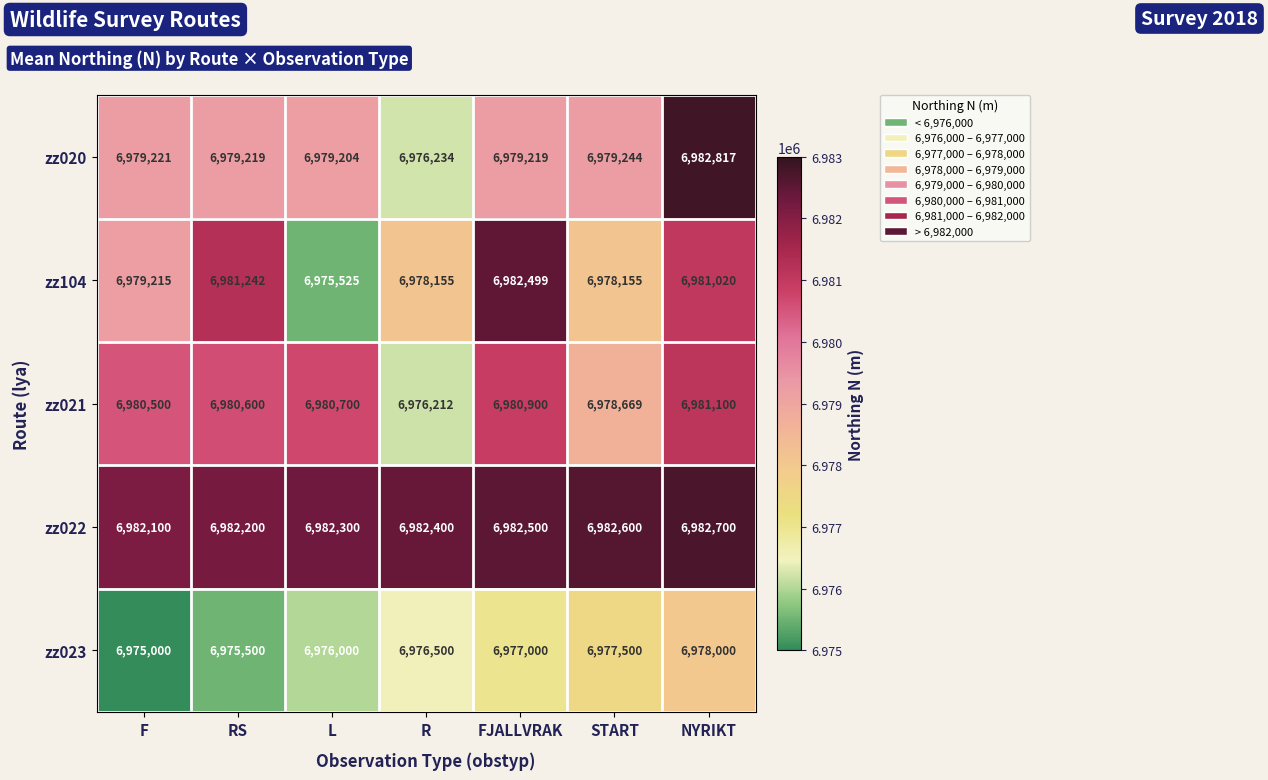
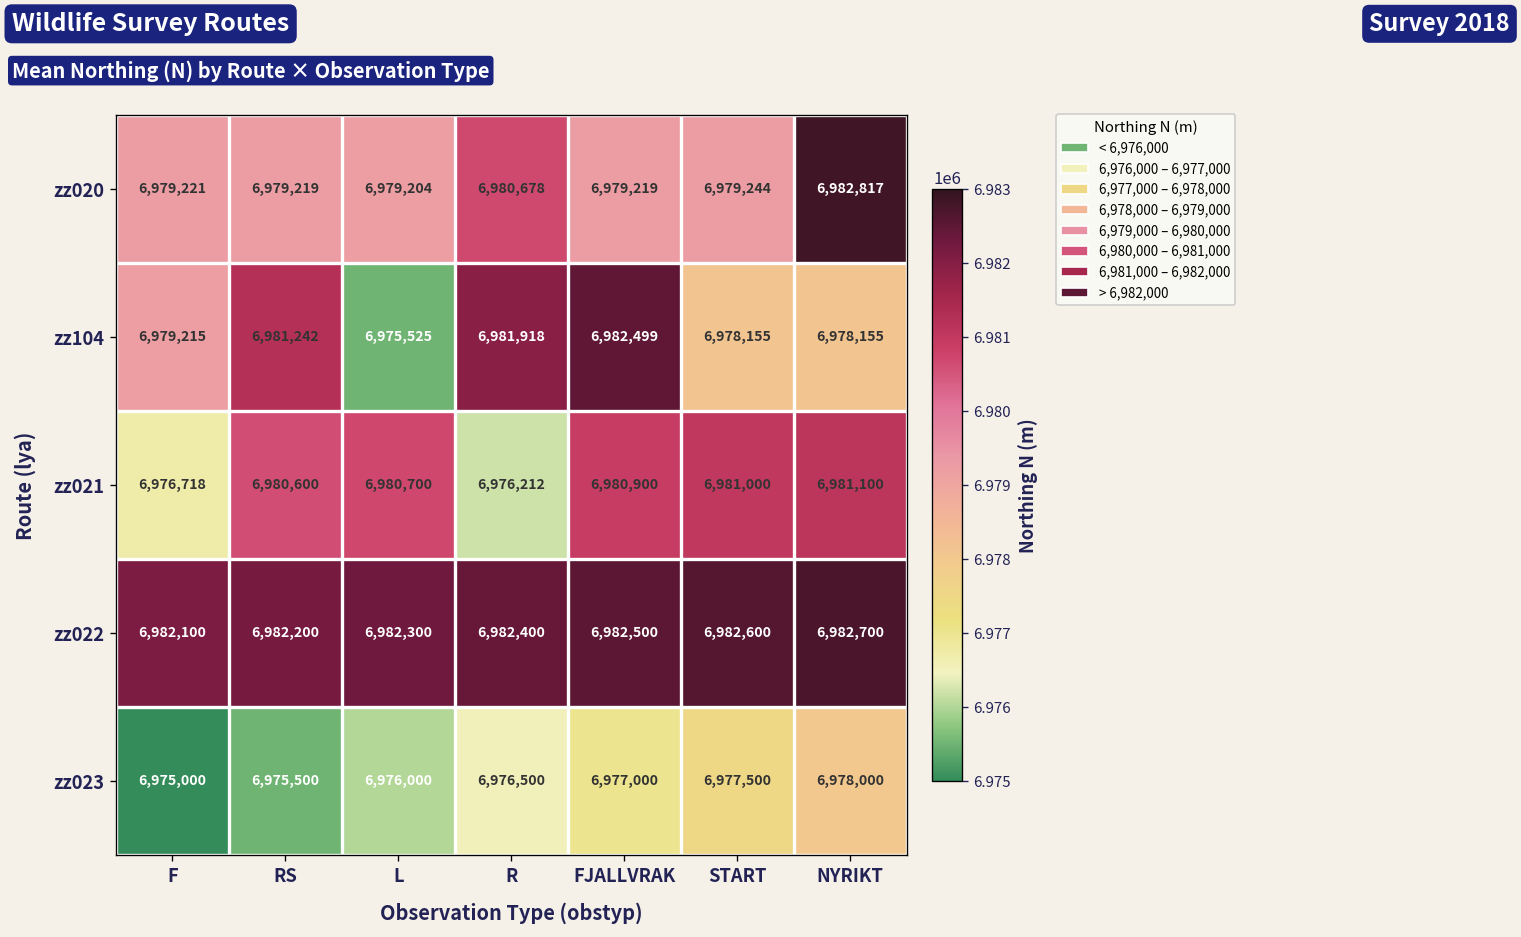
zz020, R: 6,976,234 -> 6,980,678
zz104, R: 6,978,155 -> 6,981,918
zz104, NYRIKT: 6,981,020 -> 6,978,155
zz021, F: 6,980,500 -> 6,976,718
zz021, START: 6,978,669 -> 6,981,000
